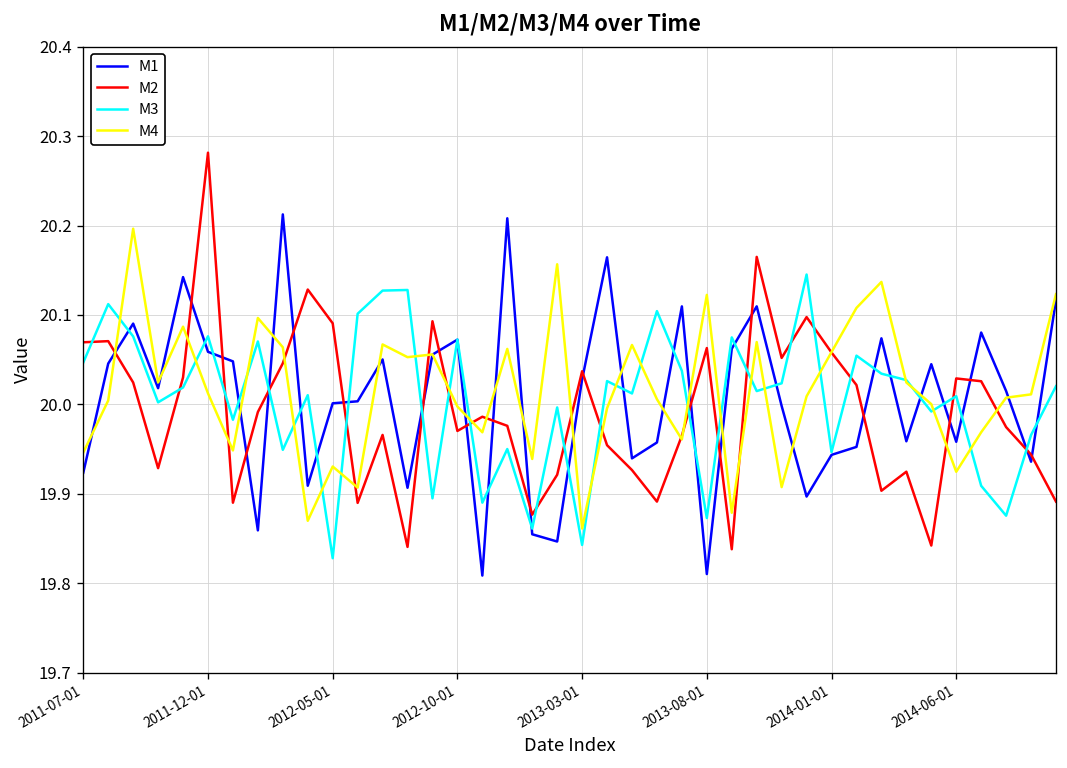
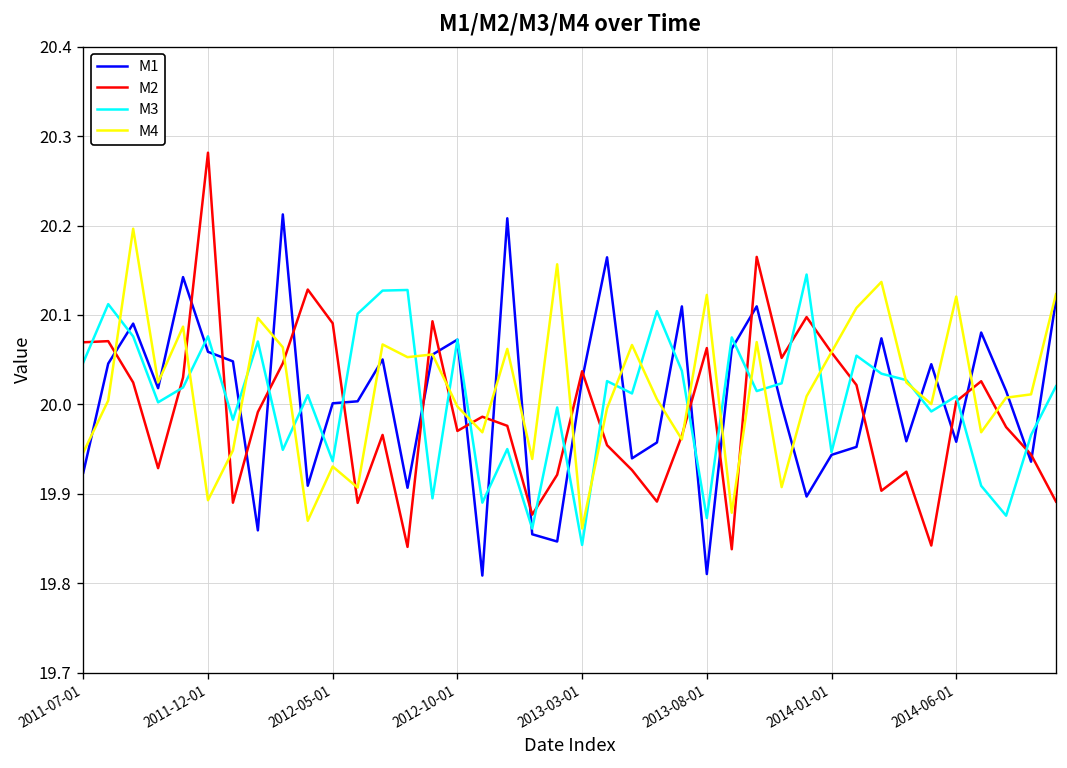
M4, 2011-12-01: 20.01 -> 19.89
M3, 2012-05-01: 19.83 -> 19.94
M2, 2014-06-01: 20.03 -> 20.00
M4, 2014-06-01: 19.92 -> 20.12
